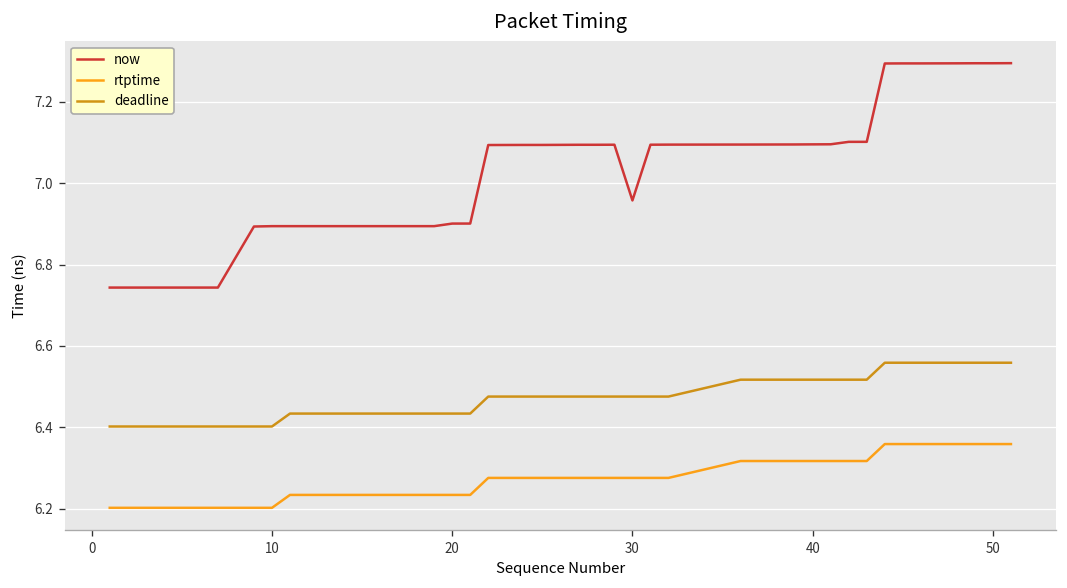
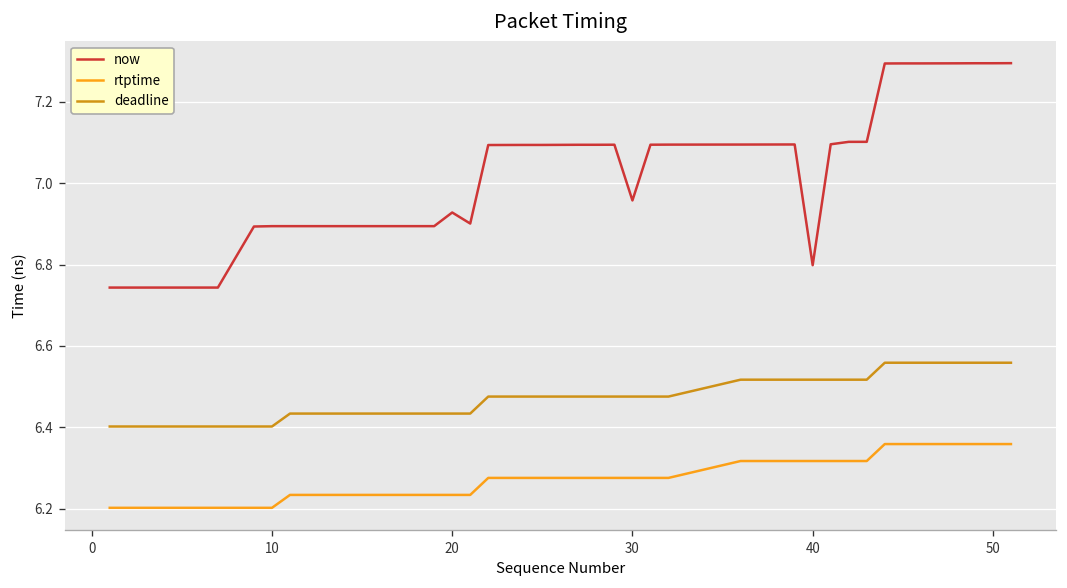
now, 20: 6.90 -> 6.93
now, 40: 7.10 -> 6.80
